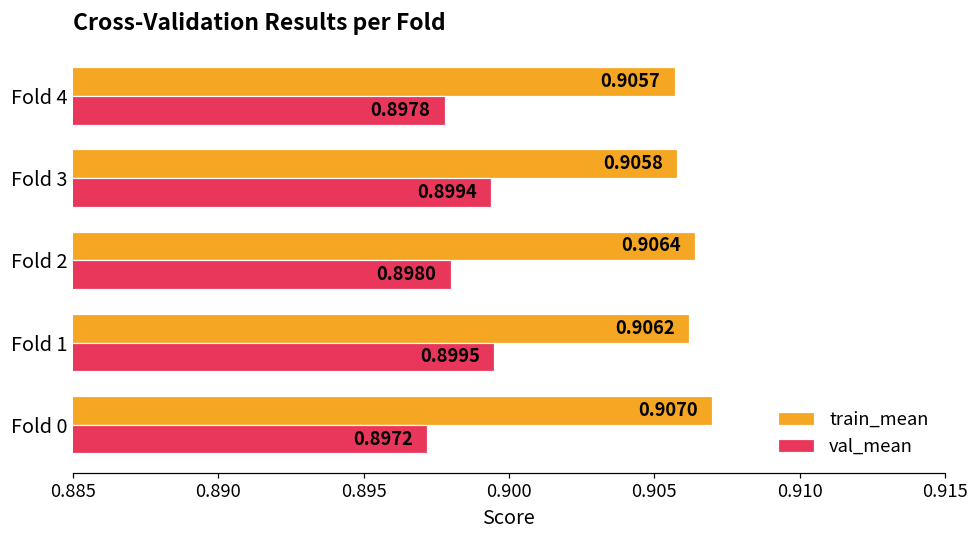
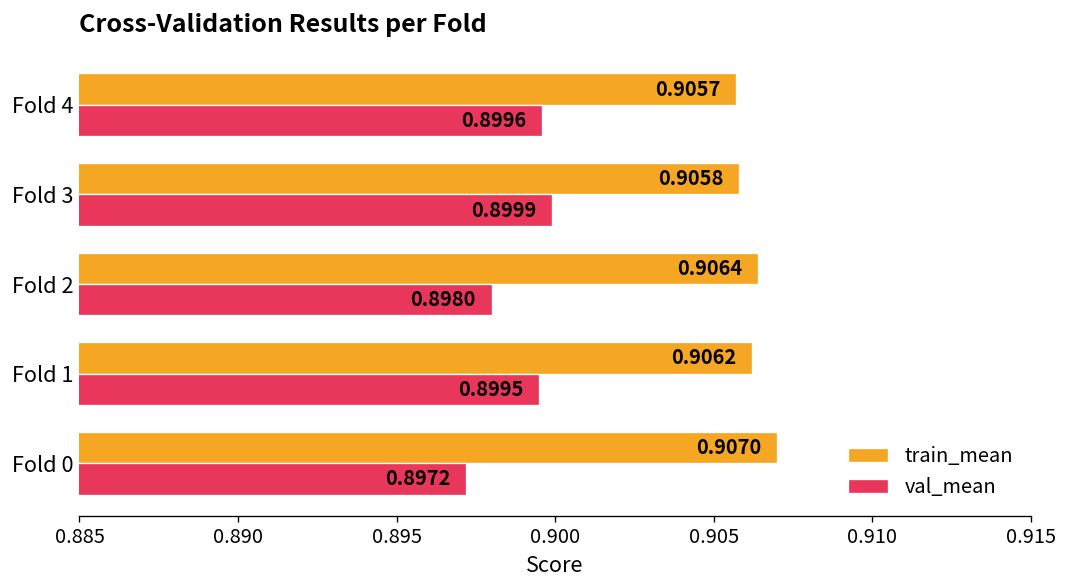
val_mean, Fold 4: 0.8978 -> 0.8996
val_mean, Fold 3: 0.8994 -> 0.8999
